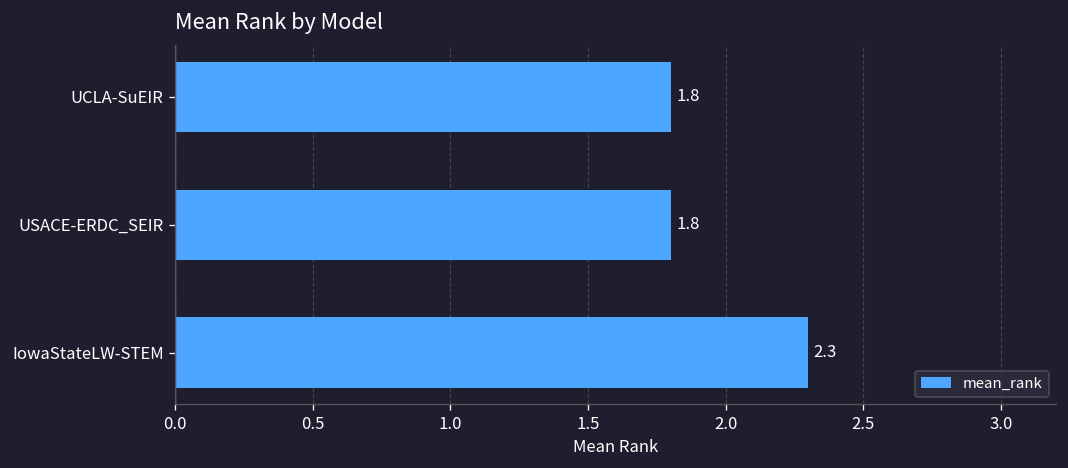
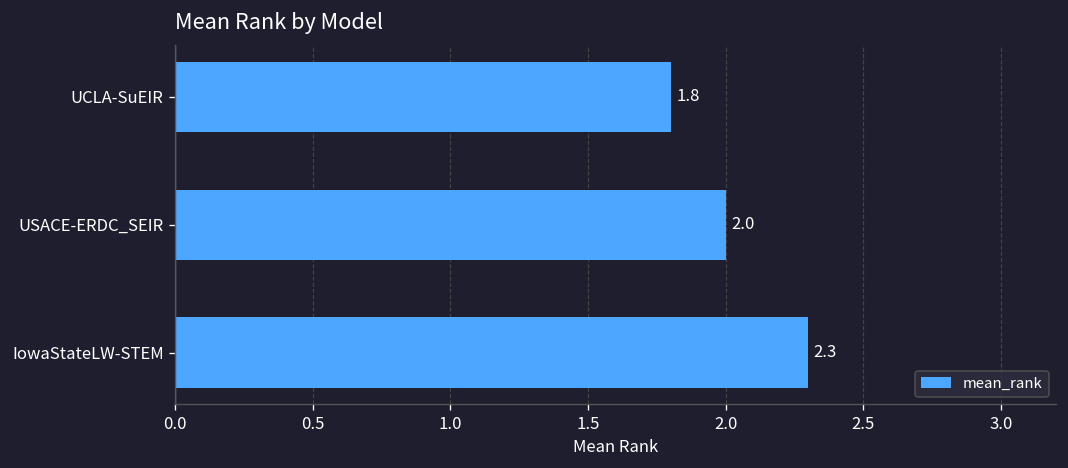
USACE-ERDC_SEIR: 1.8 -> 2.0
